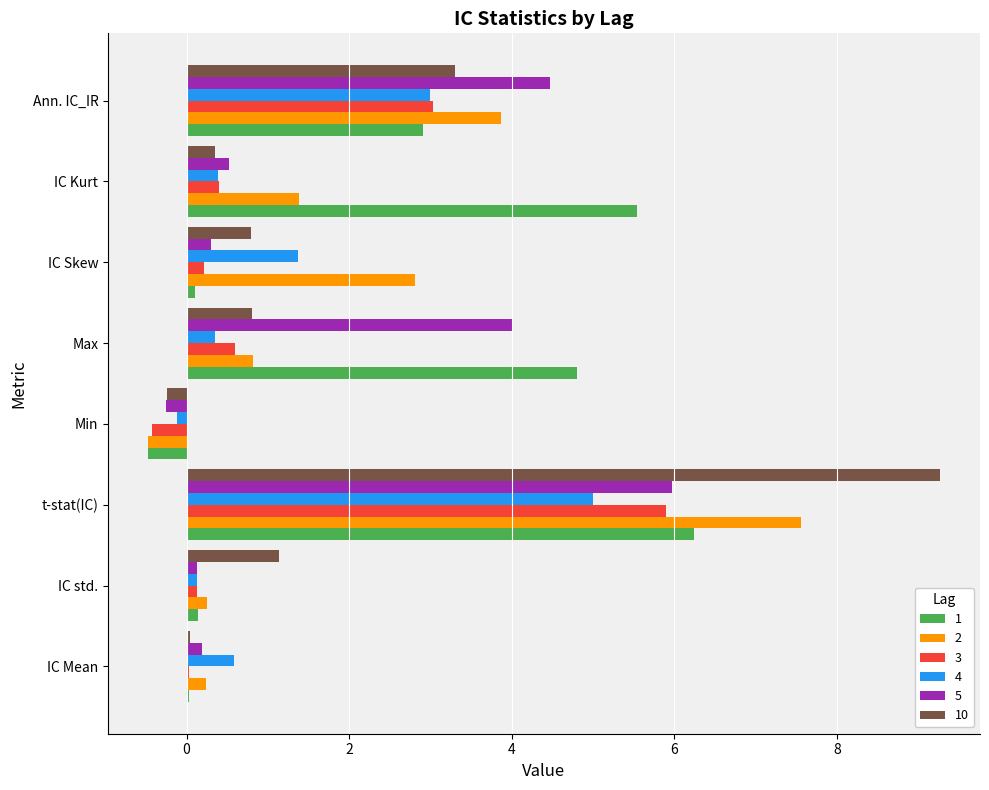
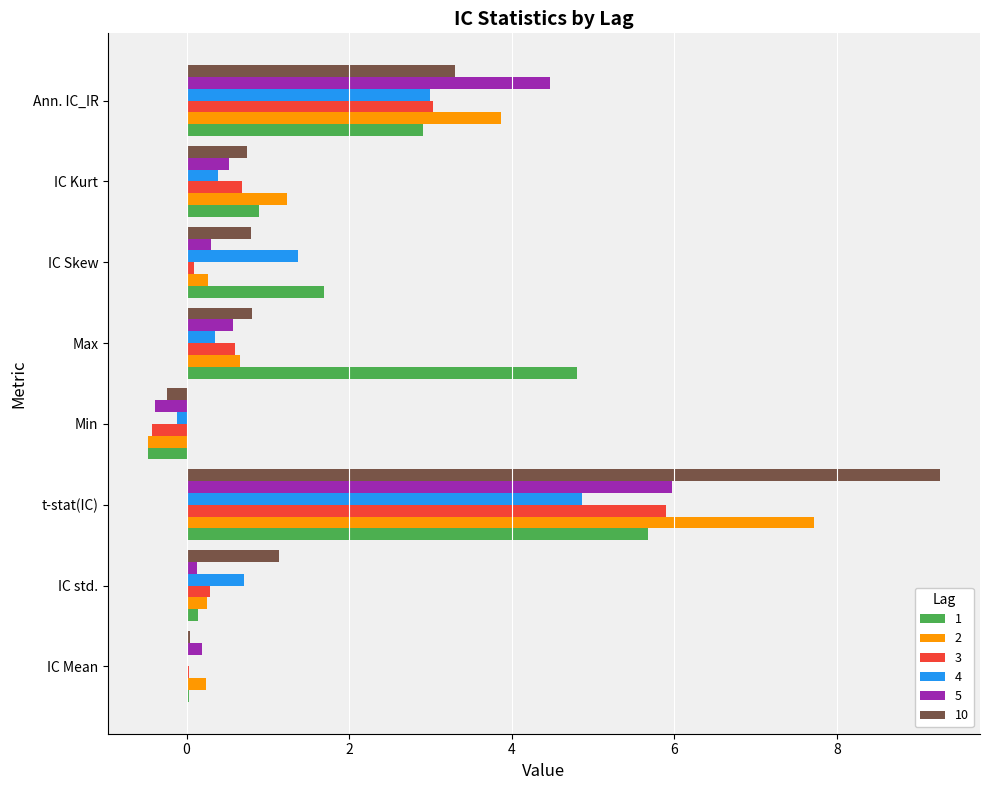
10, IC Kurt: 0.4 -> 0.7
3, IC Kurt: 0.4 -> 0.7
2, IC Kurt: 1.4 -> 1.2
1, IC Kurt: 5.5 -> 0.9
3, IC Skew: 0.2 -> 0.1
2, IC Skew: 2.8 -> 0.3
1, IC Skew: 0.1 -> 1.7
5, Max: 4.0 -> 0.6
2, Max: 0.8 -> 0.7
5, Min: -0.2 -> -0.4
4, t-stat(IC): 5.0 -> 4.9
2, t-stat(IC): 7.6 -> 7.7
1, t-stat(IC): 6.2 -> 5.7
4, IC std.: 0.1 -> 0.7
3, IC std.: 0.1 -> 0.3
4, IC Mean: 0.6 -> 0.0
